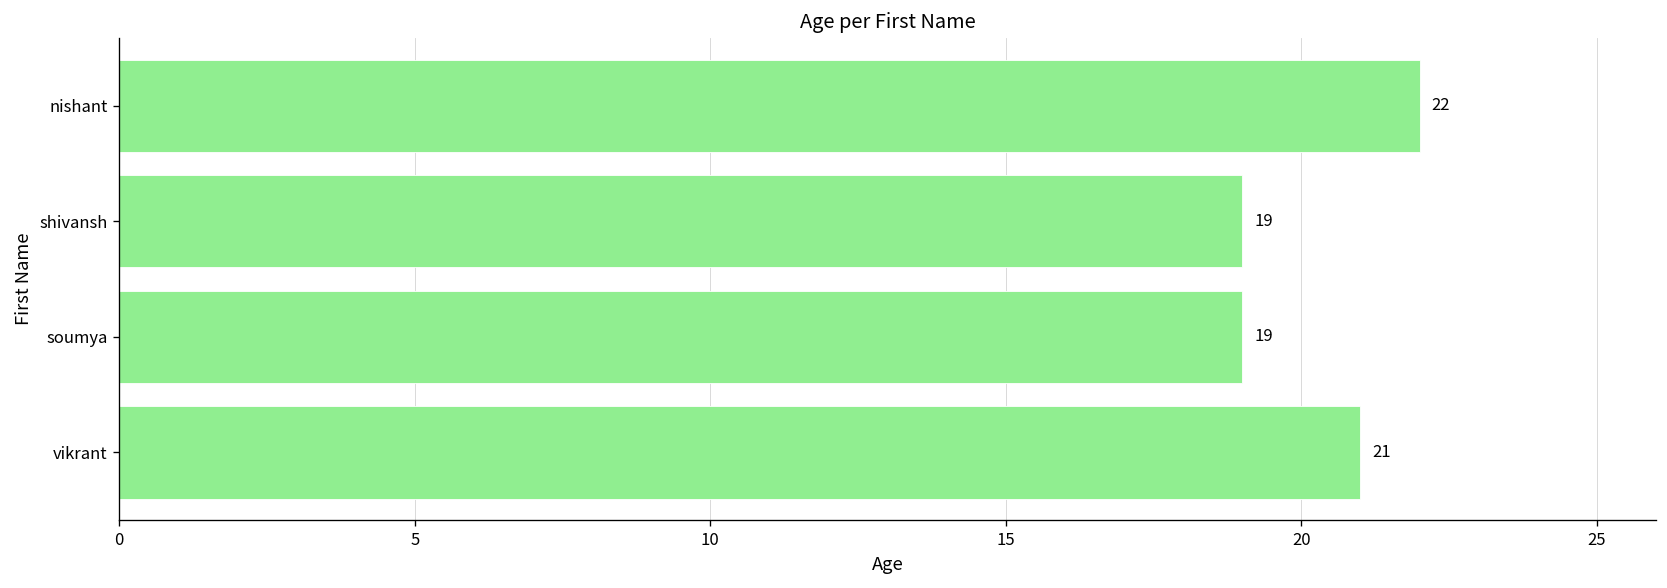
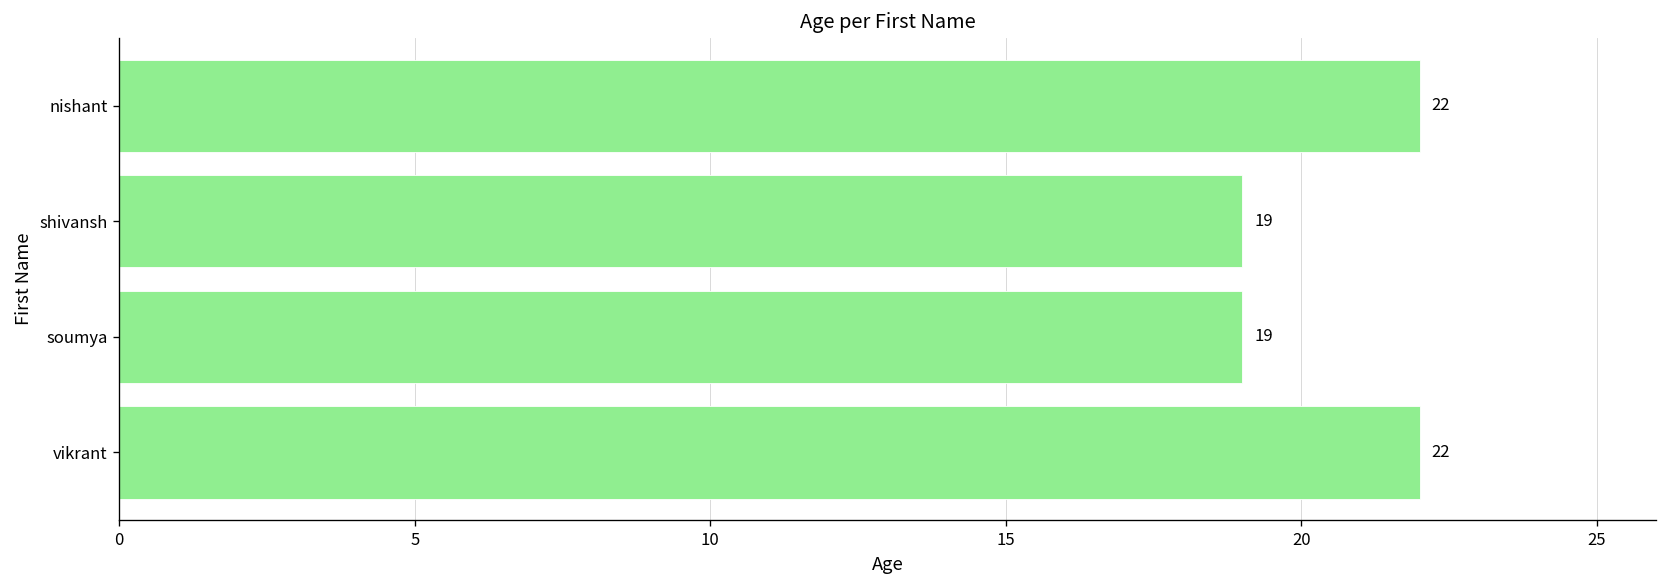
vikrant: 21 -> 22
